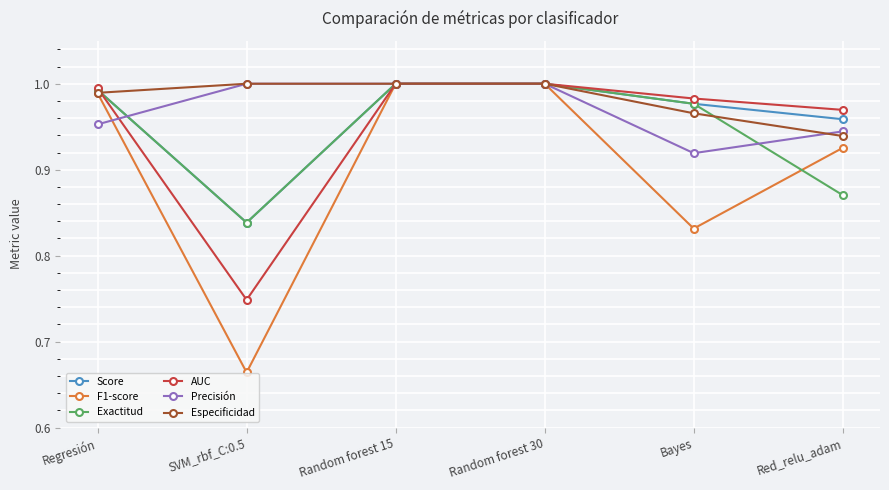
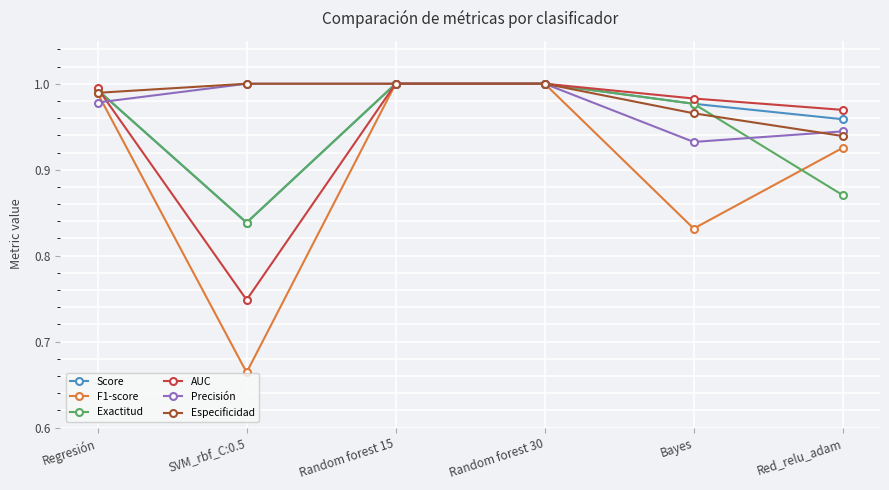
Precisión, Regresión: 0.95 -> 0.98
Precisión, Bayes: 0.92 -> 0.93
